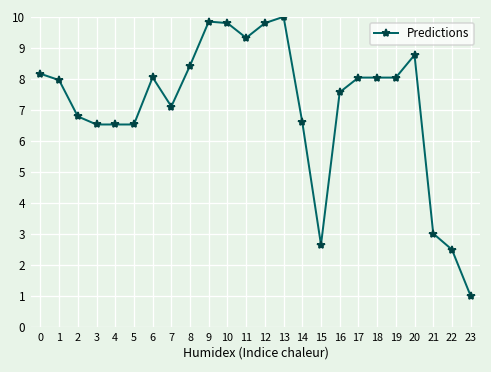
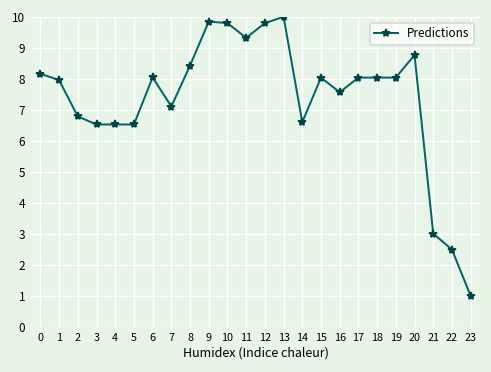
15: 2.6 -> 8.0
